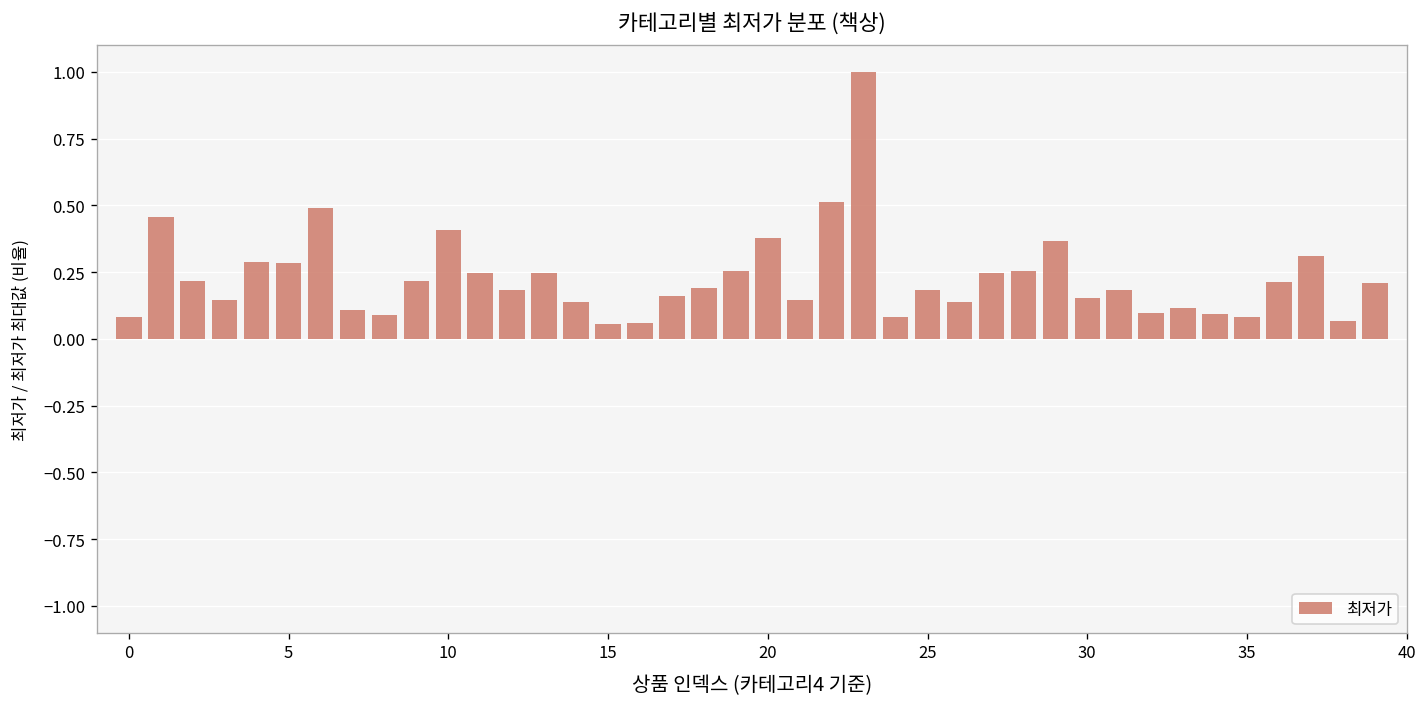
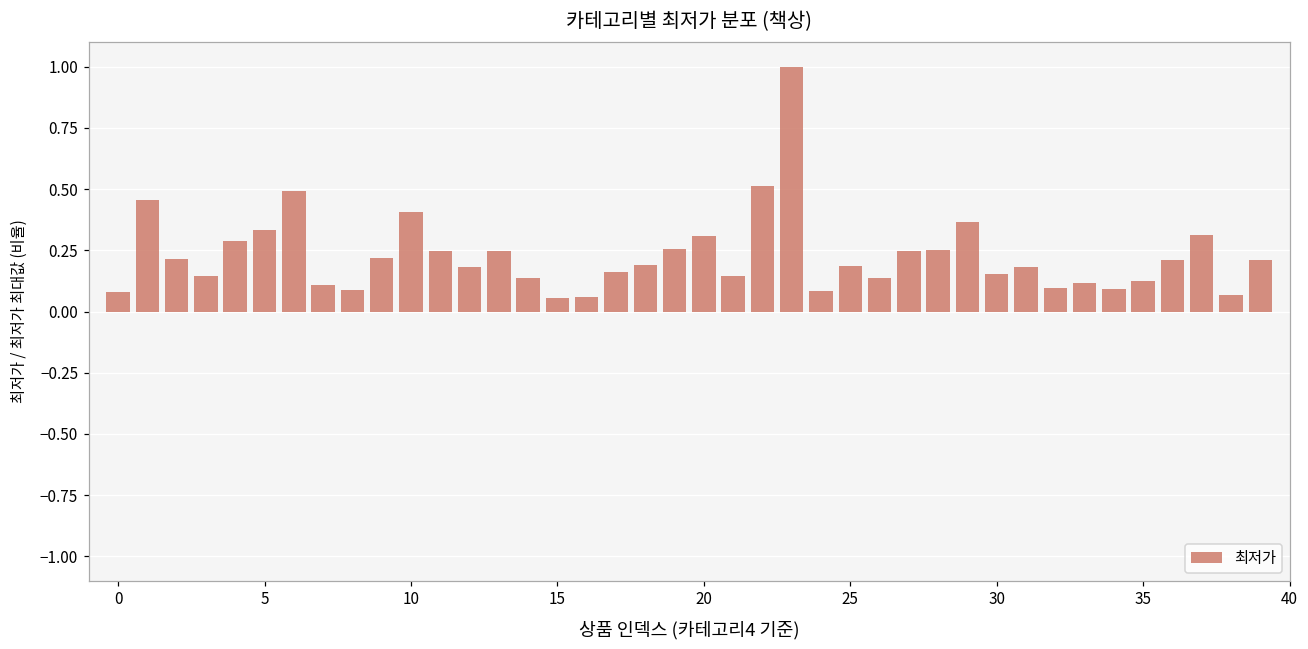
5: 0.28 -> 0.33
20: 0.38 -> 0.31
35: 0.08 -> 0.13
